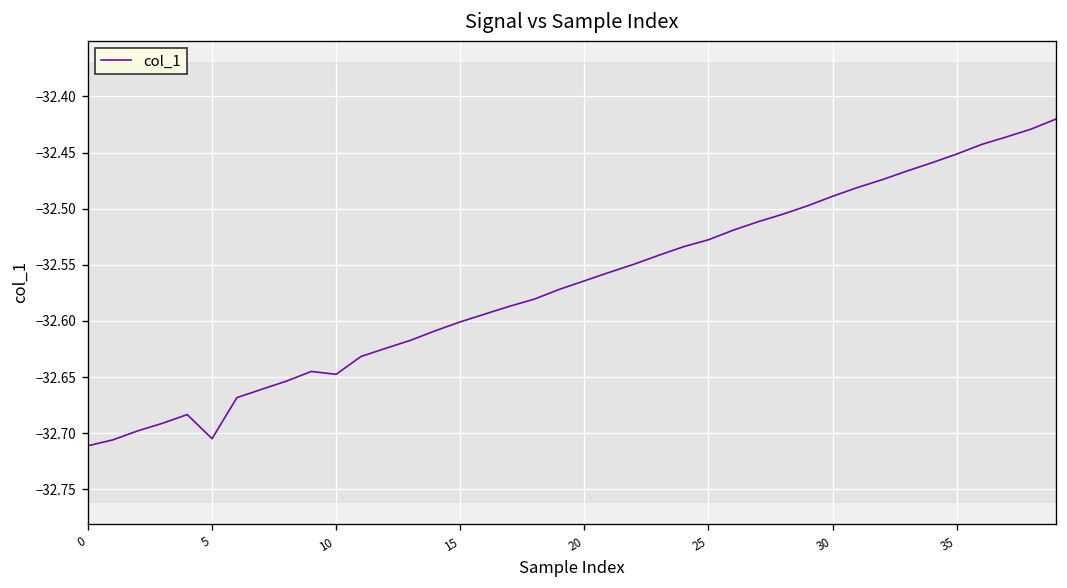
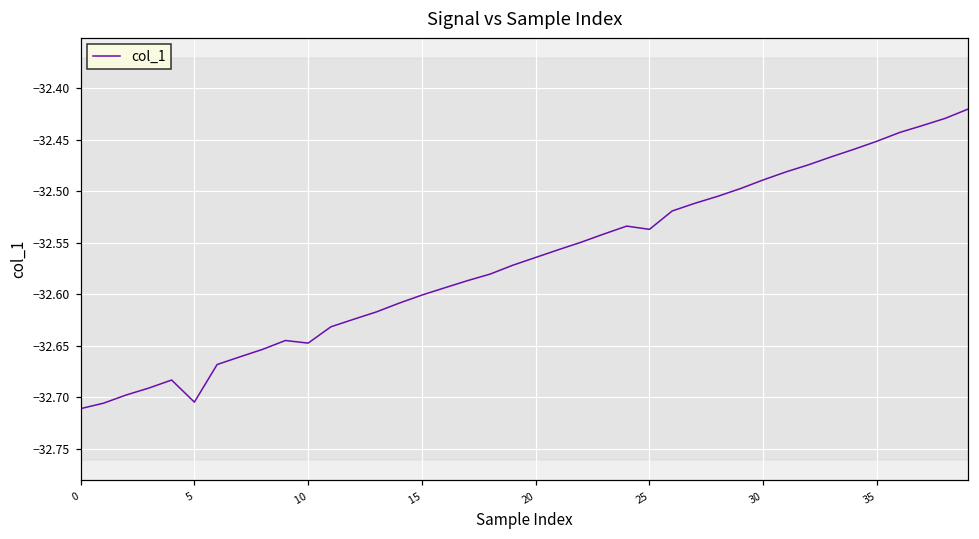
25: -32.53 -> -32.54
